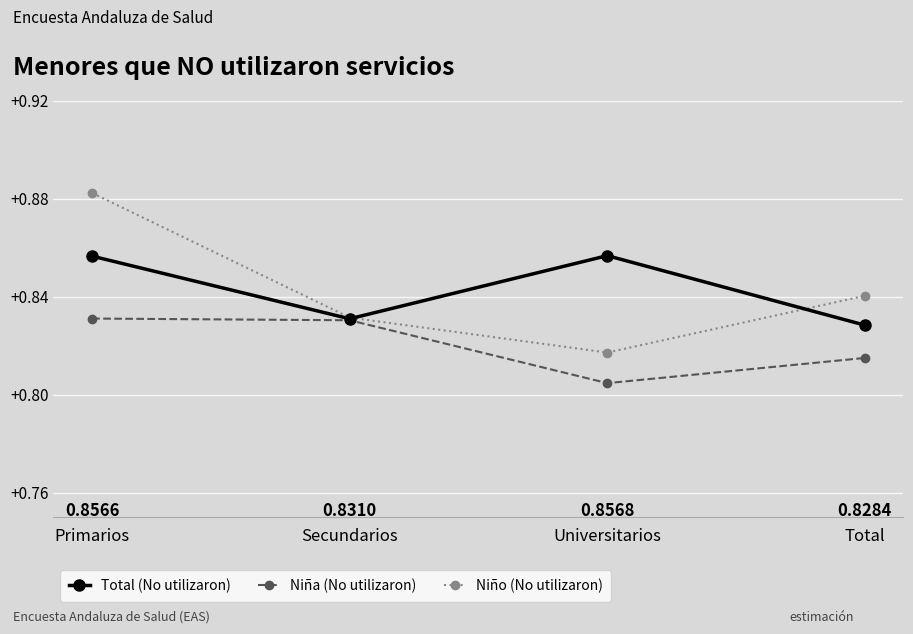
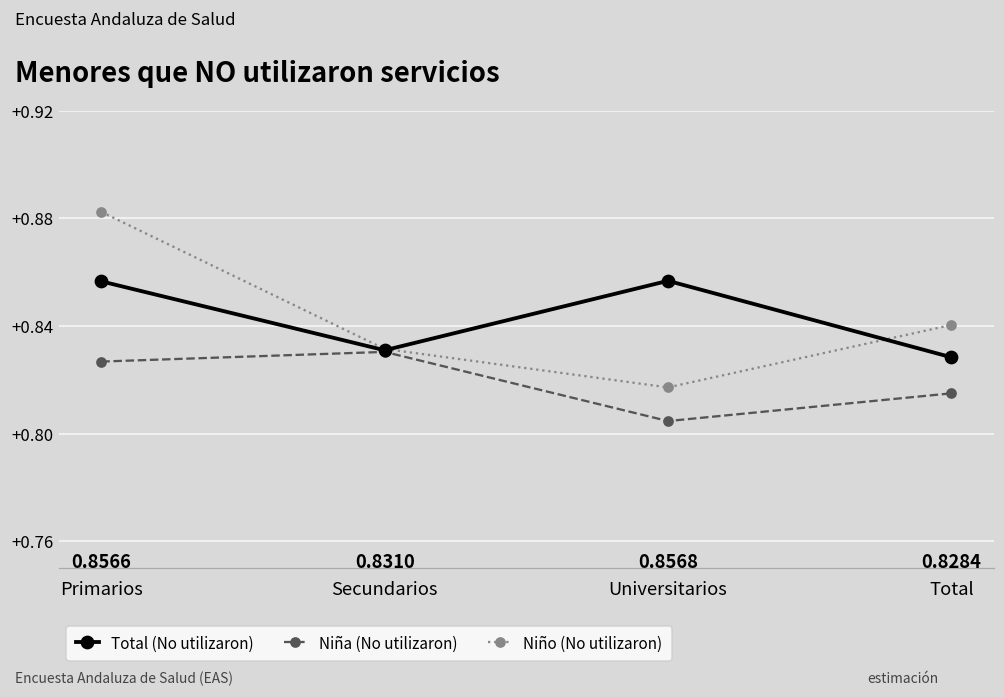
Niña (No utilizaron), Primarios: +0.831 -> +0.827
